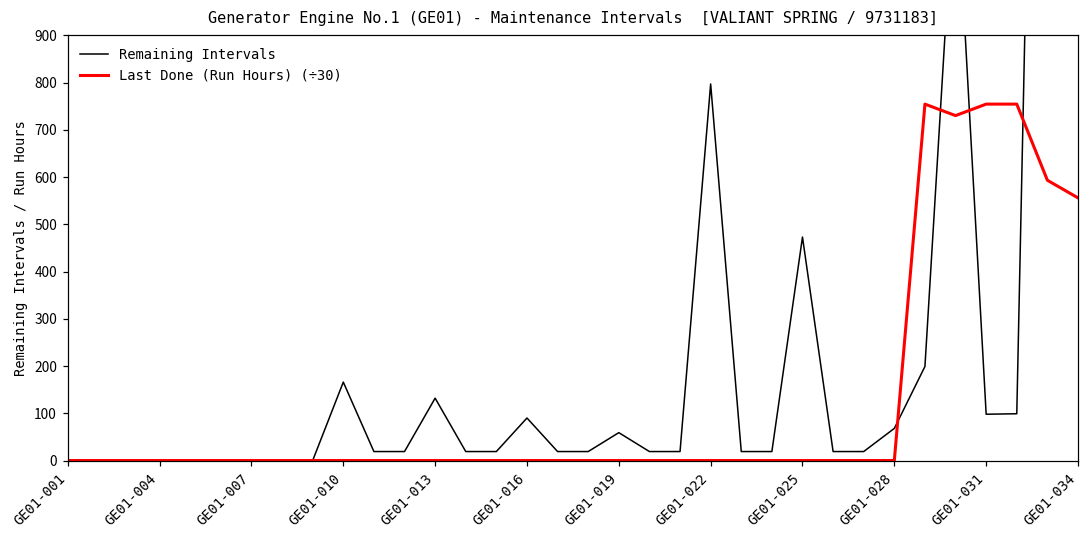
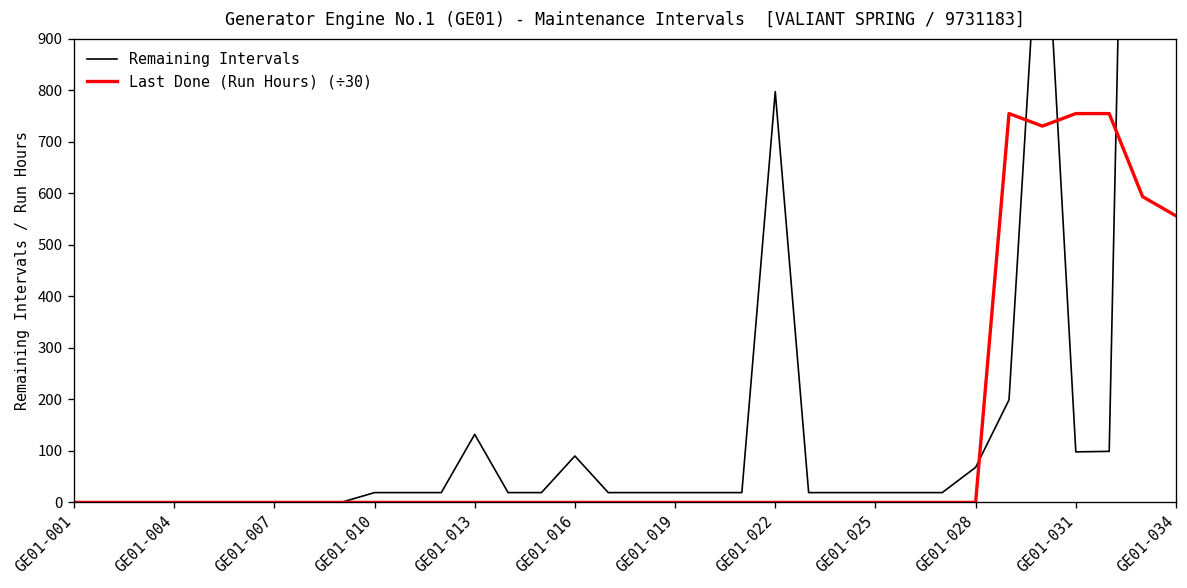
Remaining Intervals, GE01-010: 170 -> 20
Remaining Intervals, GE01-019: 60 -> 20
Remaining Intervals, GE01-025: 470 -> 20
